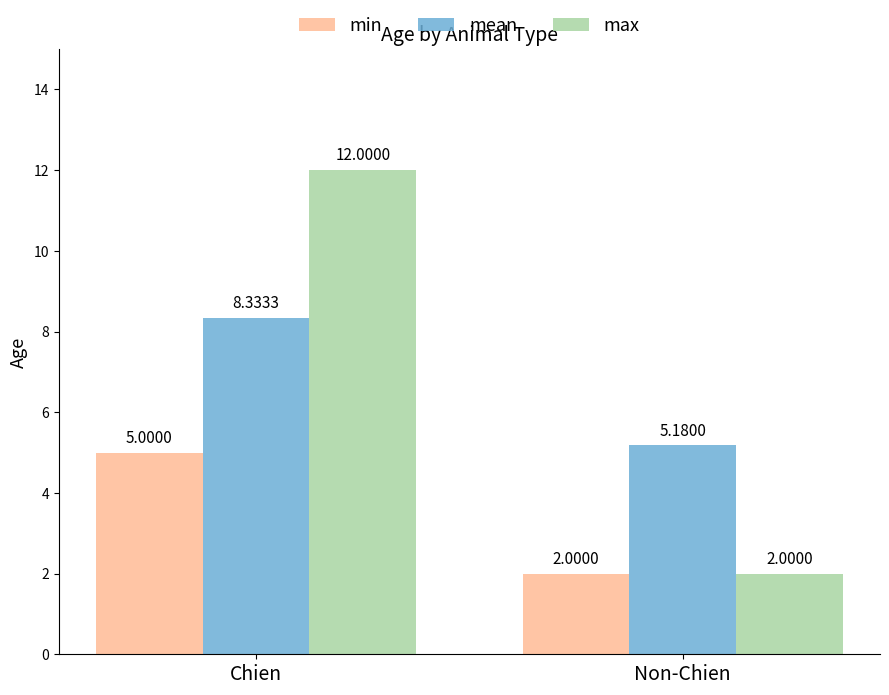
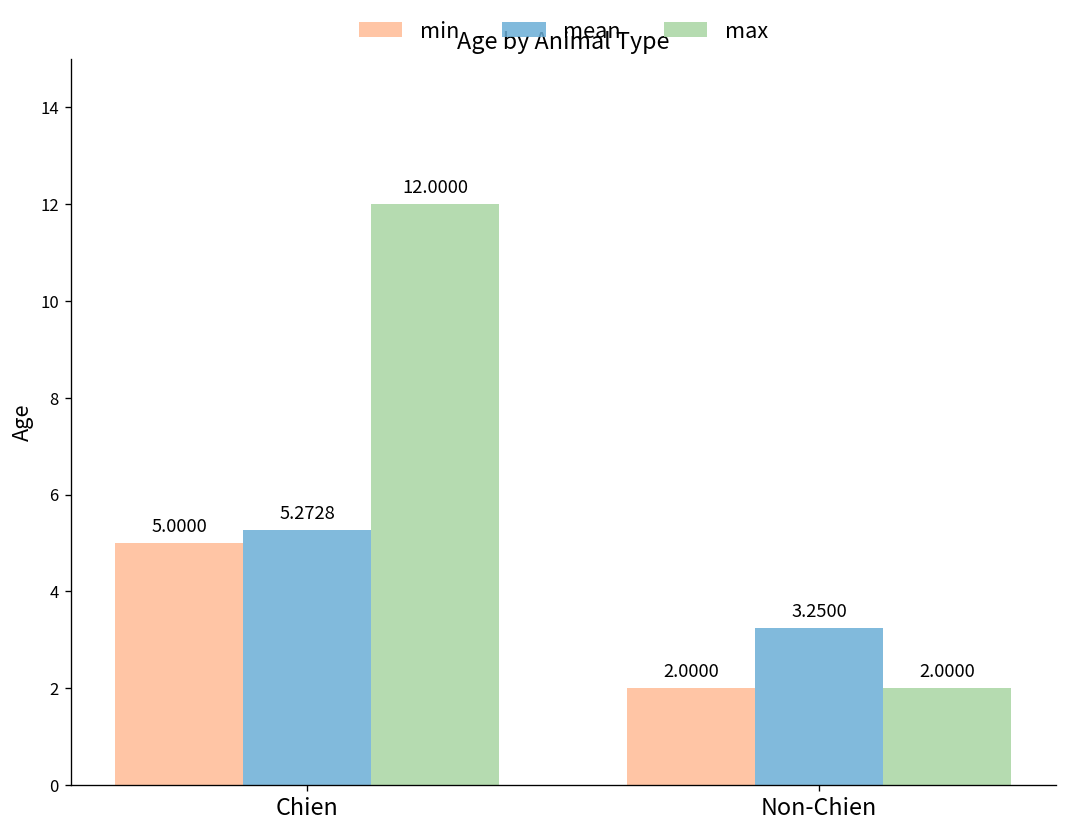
mean, Chien: 8.3333 -> 5.2728
mean, Non-Chien: 5.1800 -> 3.2500
